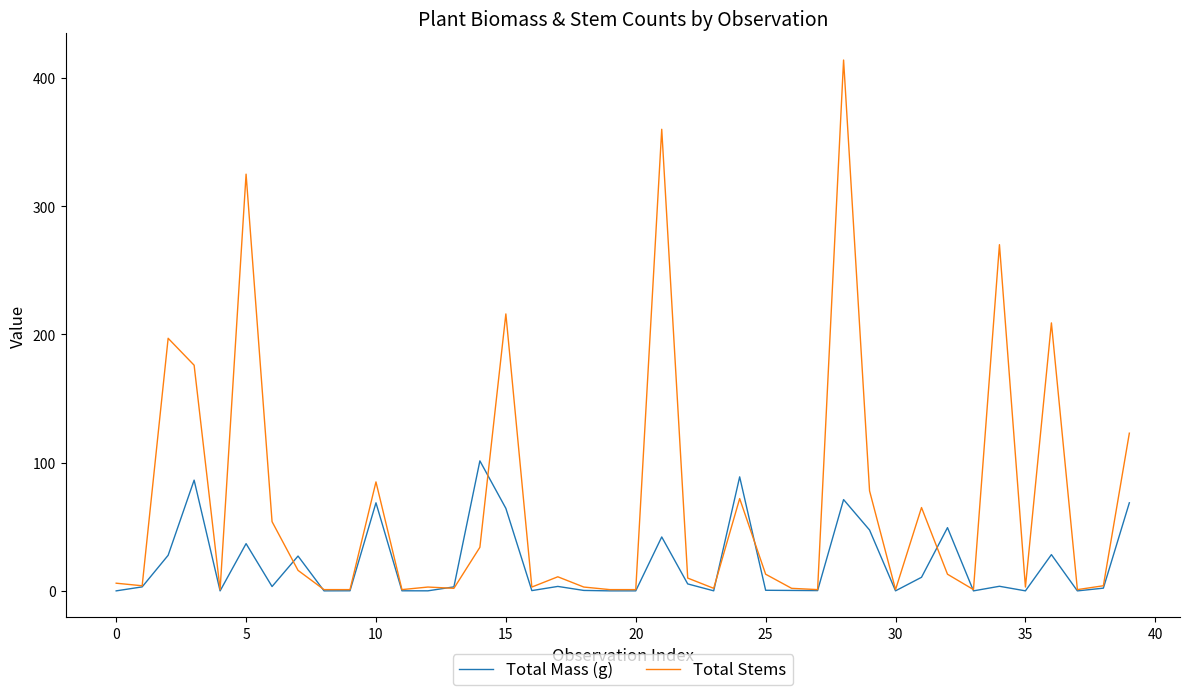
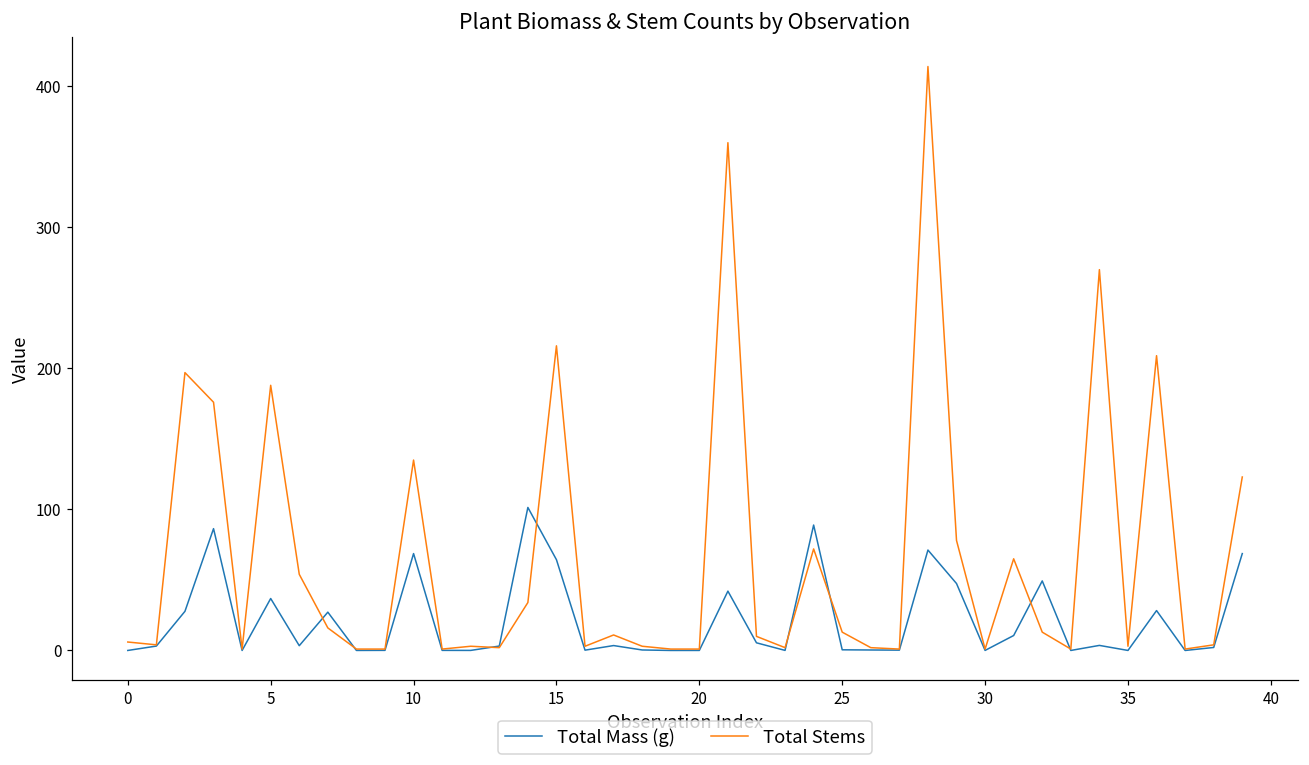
Total Stems, 5: 325 -> 188
Total Stems, 10: 85 -> 135
